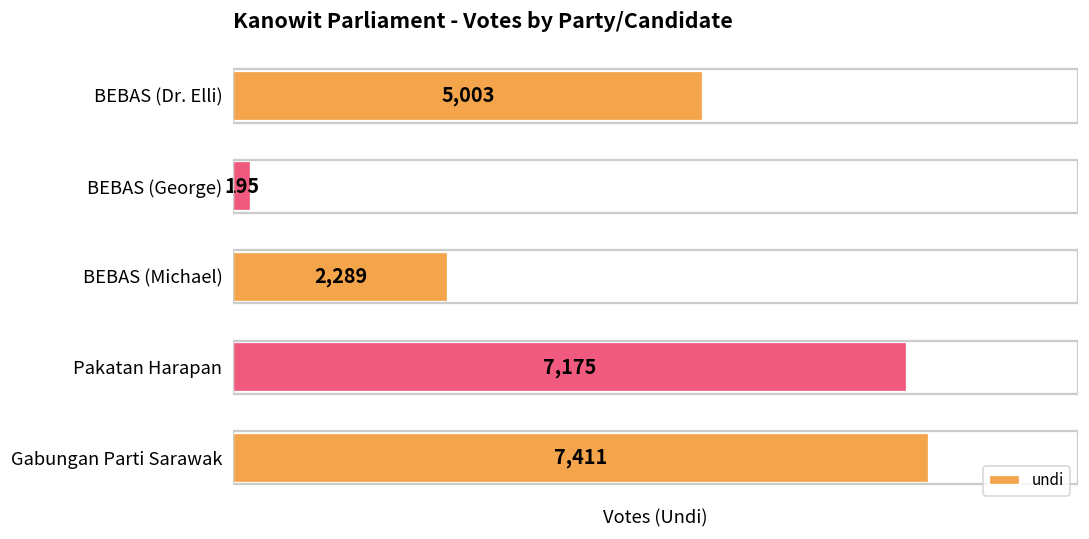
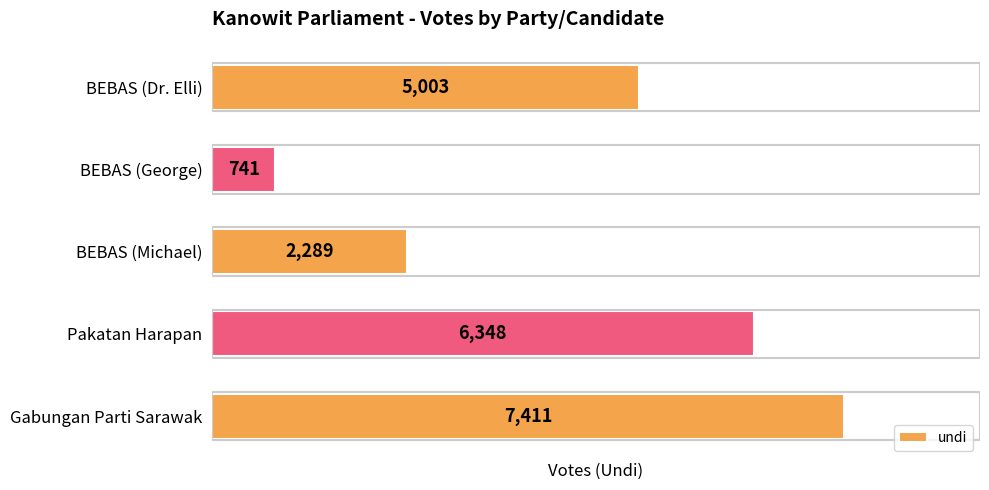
BEBAS (George): 195 -> 741
Pakatan Harapan: 7,175 -> 6,348
